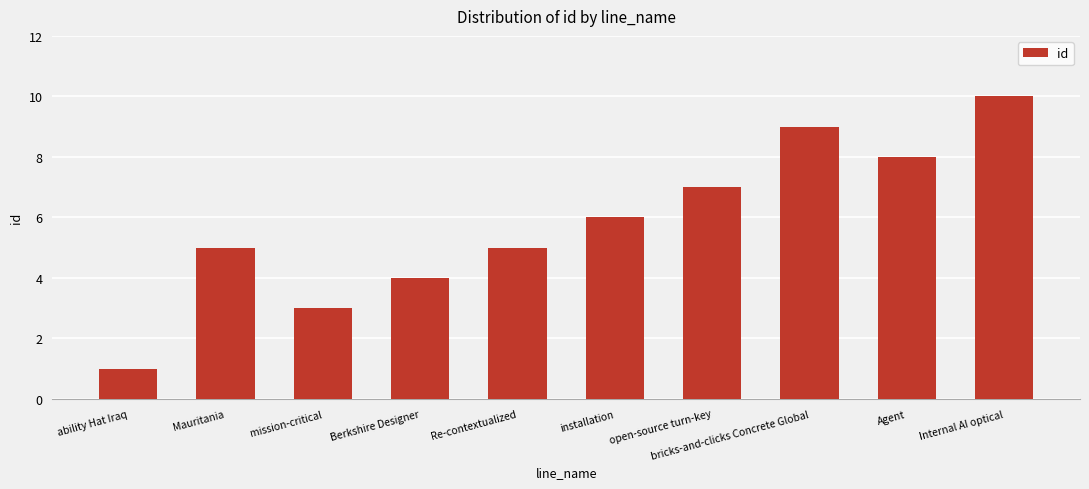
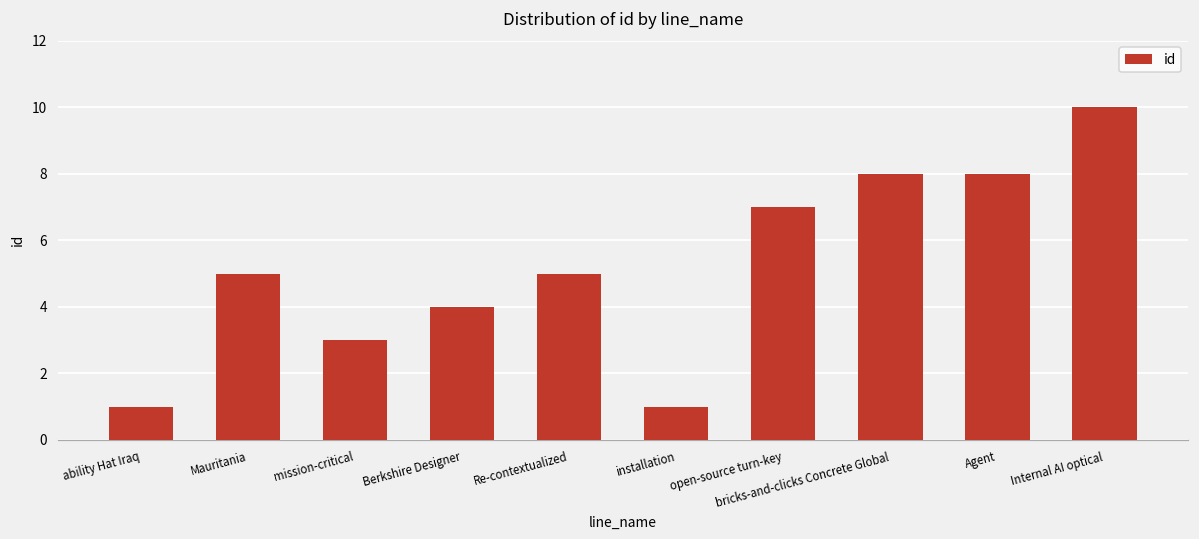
installation: 6 -> 1
bricks-and-clicks Concrete Global: 9 -> 8
